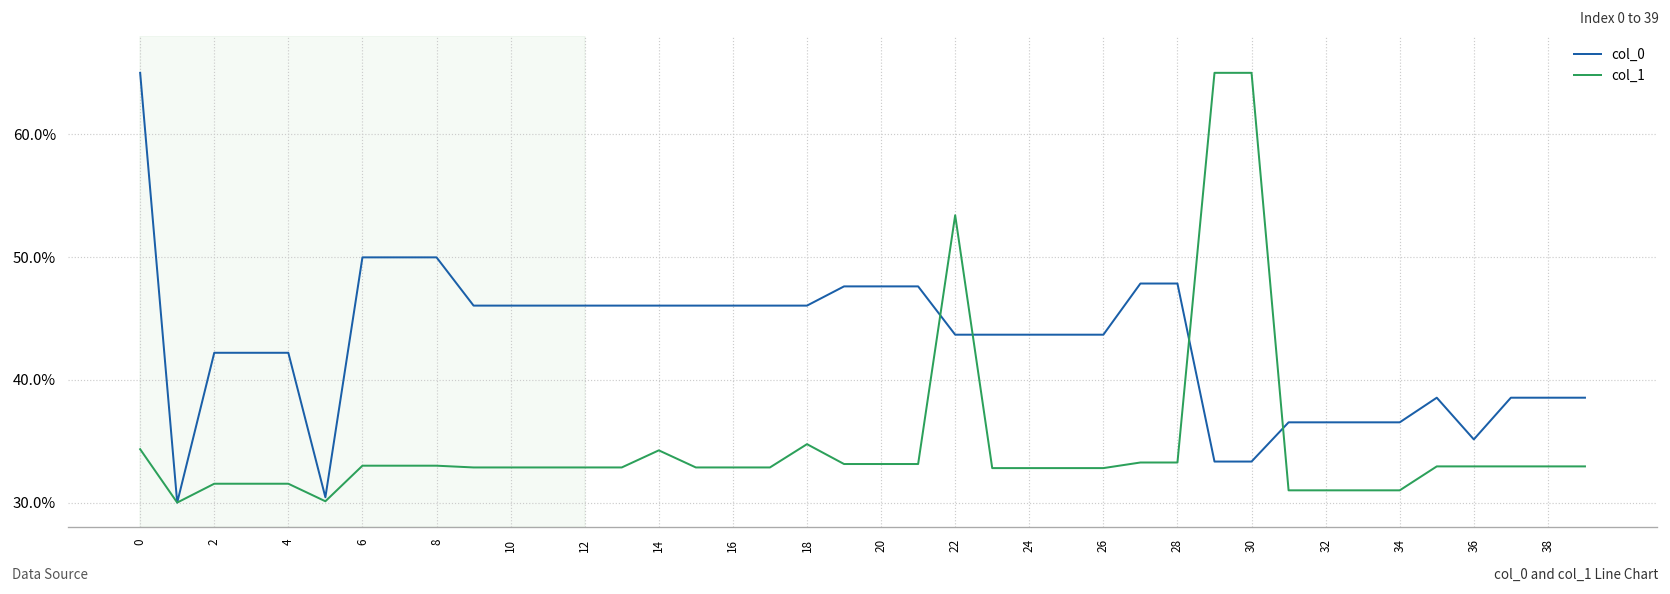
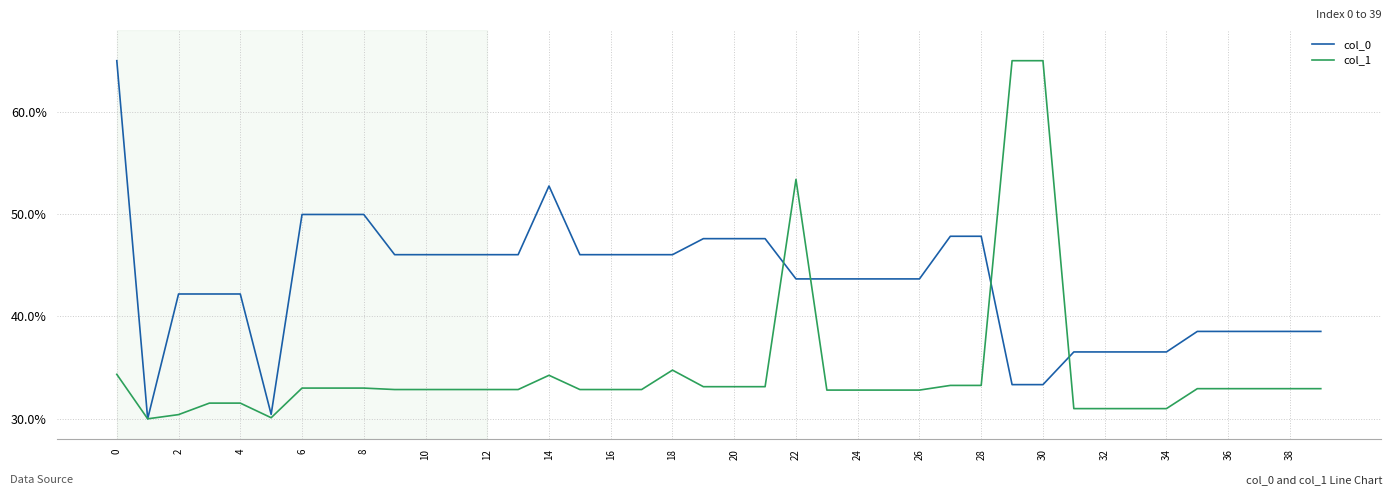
col_1, 2: 31.5% -> 30.4%
col_0, 14: 46.0% -> 52.8%
col_0, 36: 35.1% -> 38.5%
